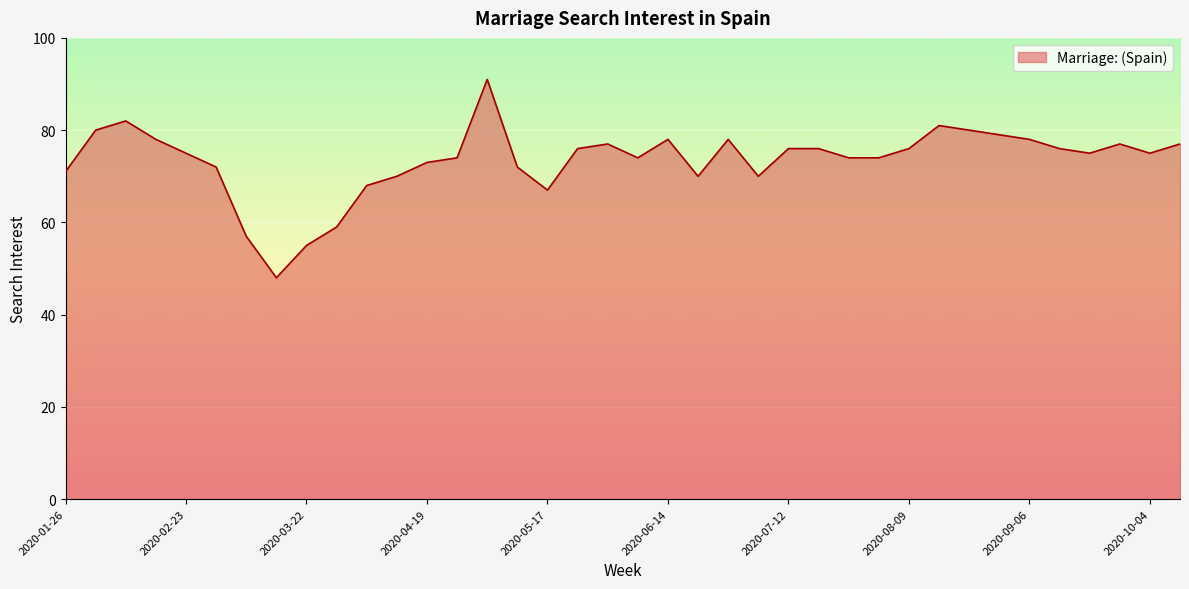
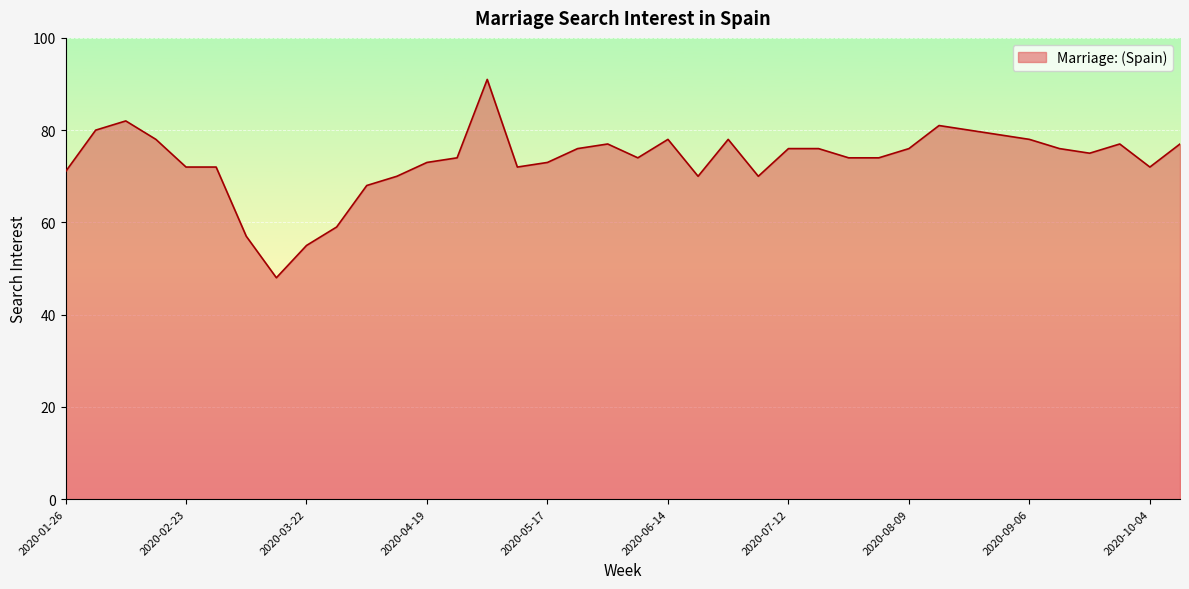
2020-02-23: 75 -> 72
2020-05-17: 67 -> 73
2020-10-04: 75 -> 72
